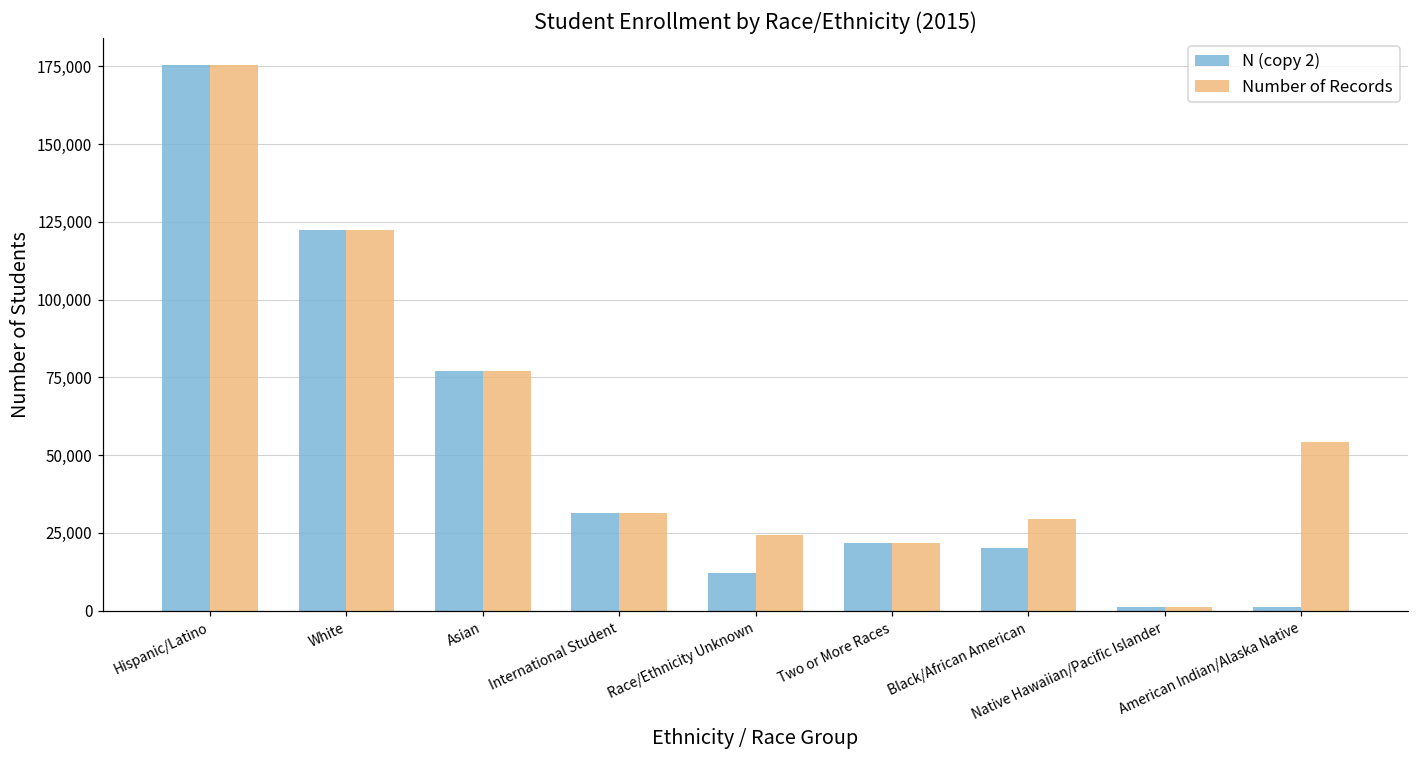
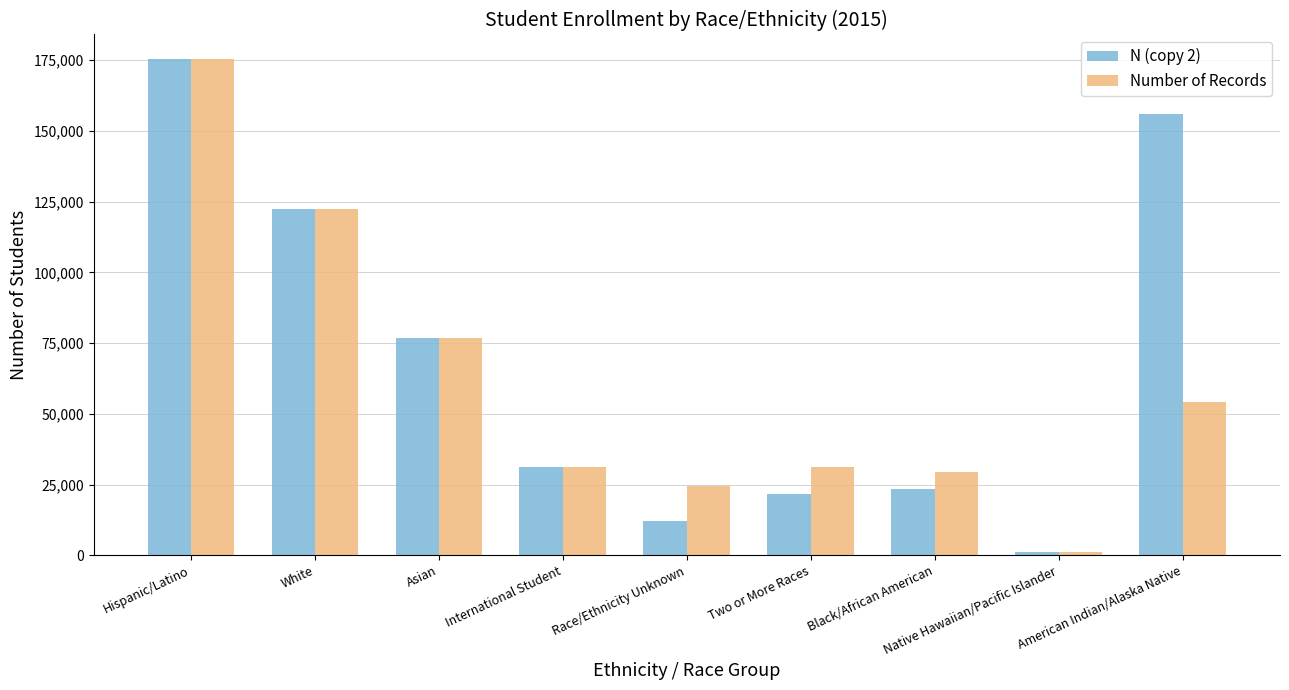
Number of Records, Two or More Races: 22,000 -> 31,000
N (copy 2), Black/African American: 20,000 -> 23,000
N (copy 2), American Indian/Alaska Native: 1,000 -> 156,000
